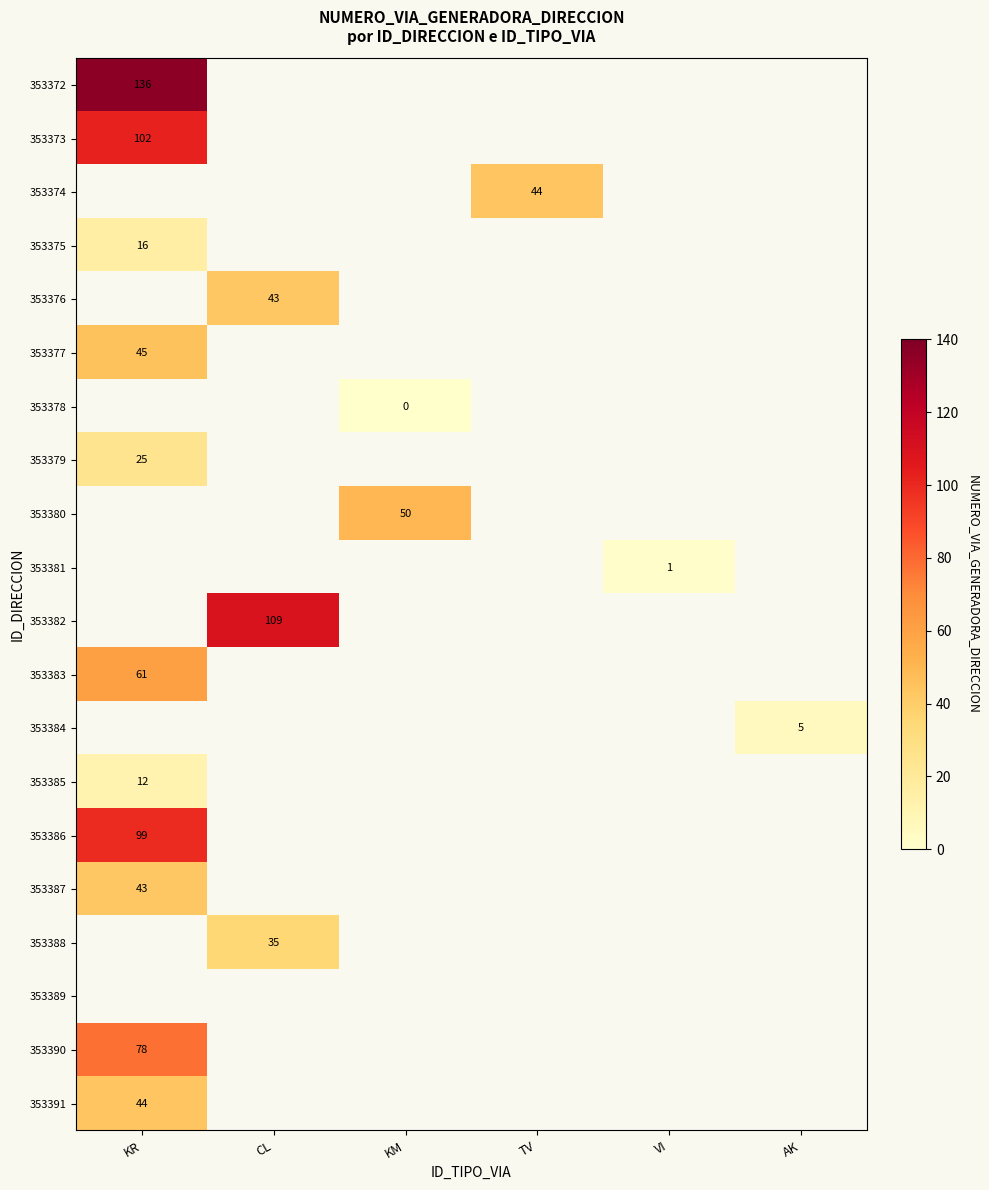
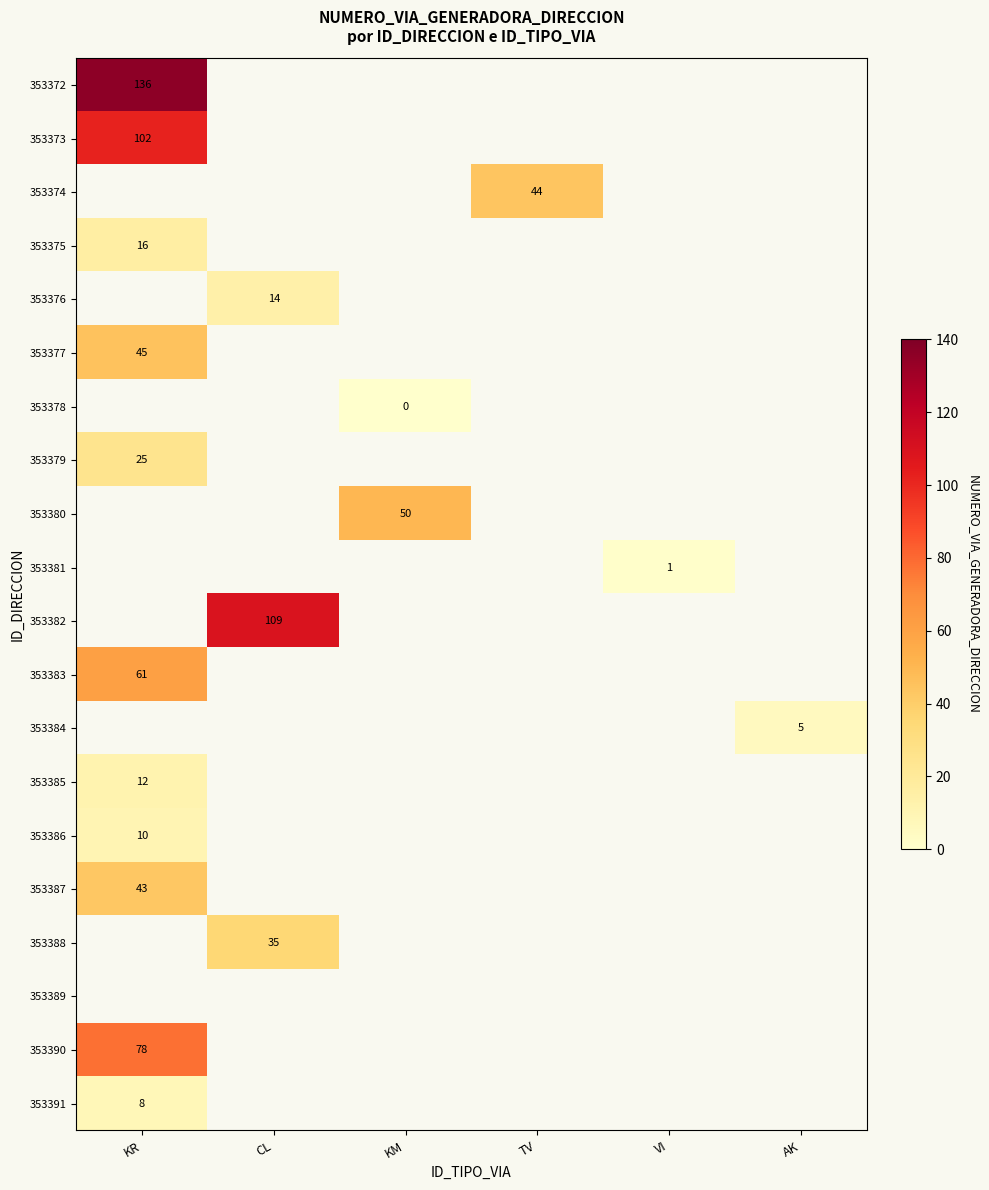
353376, CL: 43 -> 14
353386, KR: 99 -> 10
353391, KR: 44 -> 8
